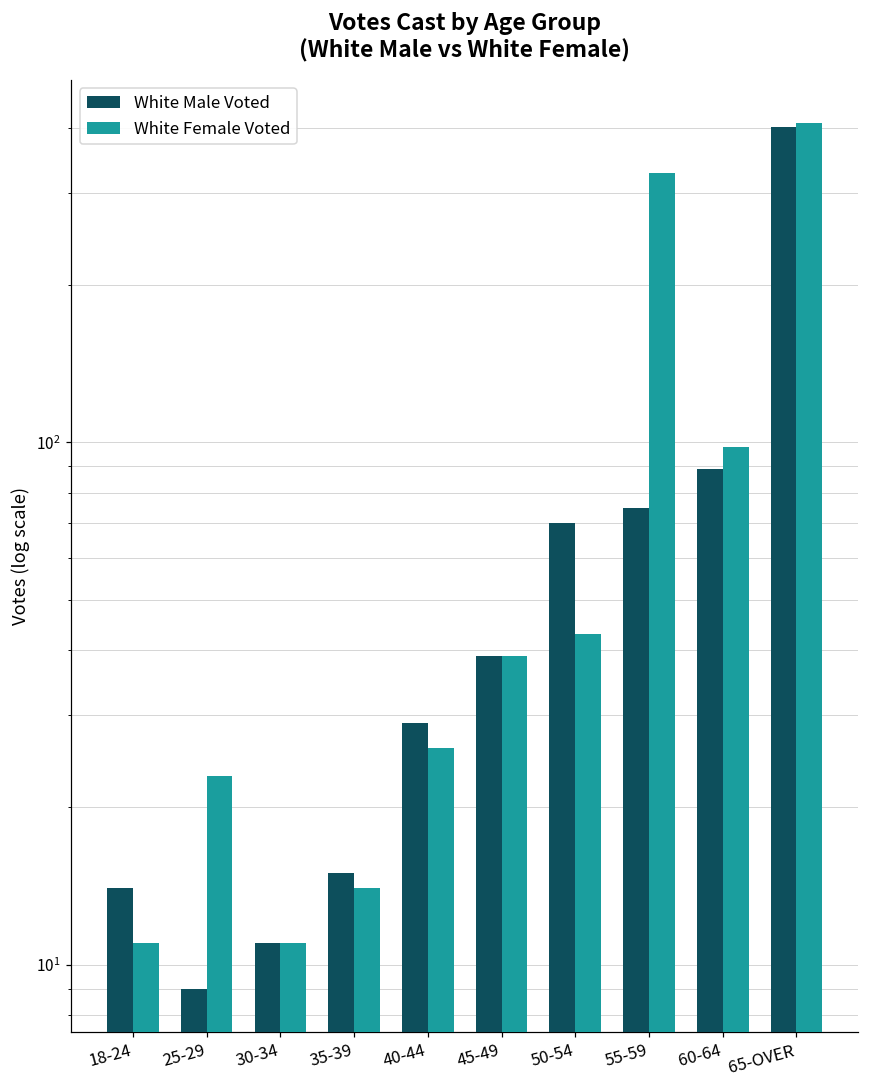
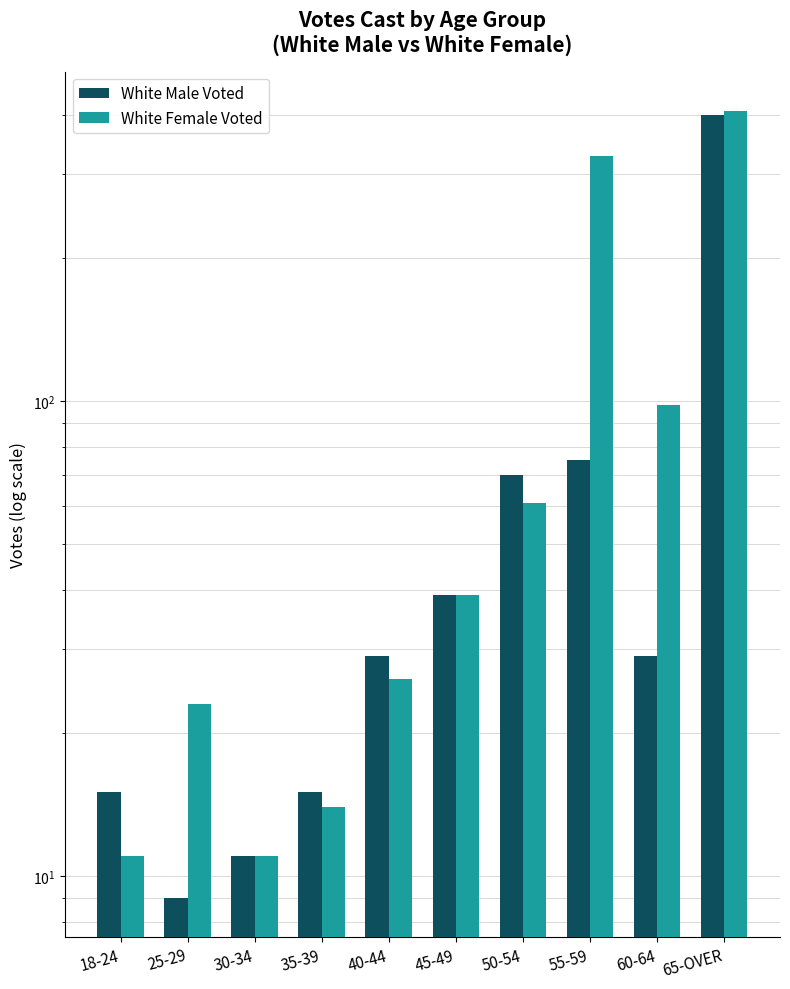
White Male Voted, 18-24: 14 -> 15
White Female Voted, 50-54: 43 -> 61
White Male Voted, 60-64: 89 -> 29
